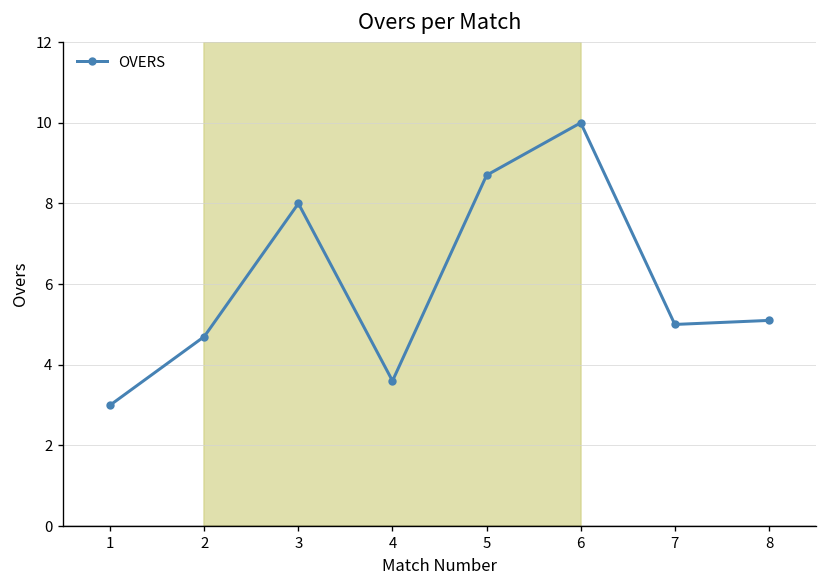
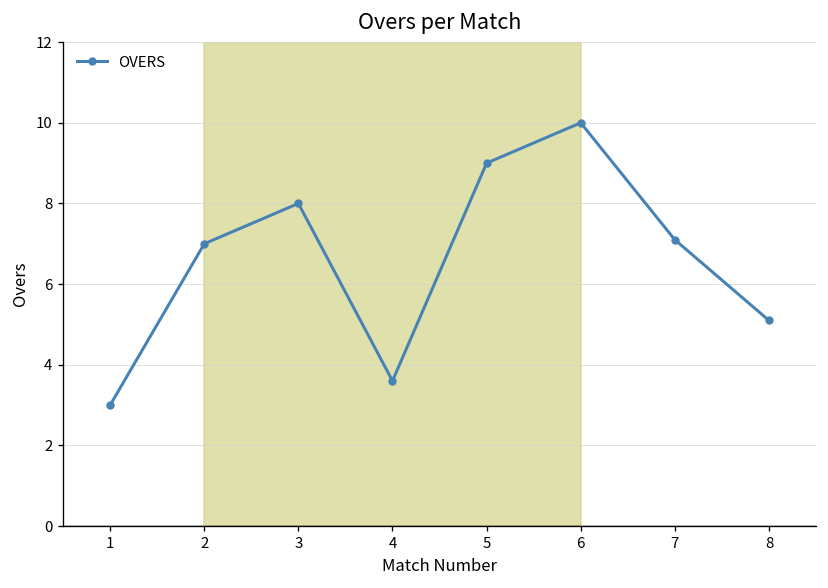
2: 4.7 -> 7.0
5: 8.7 -> 9.0
7: 5.0 -> 7.1
